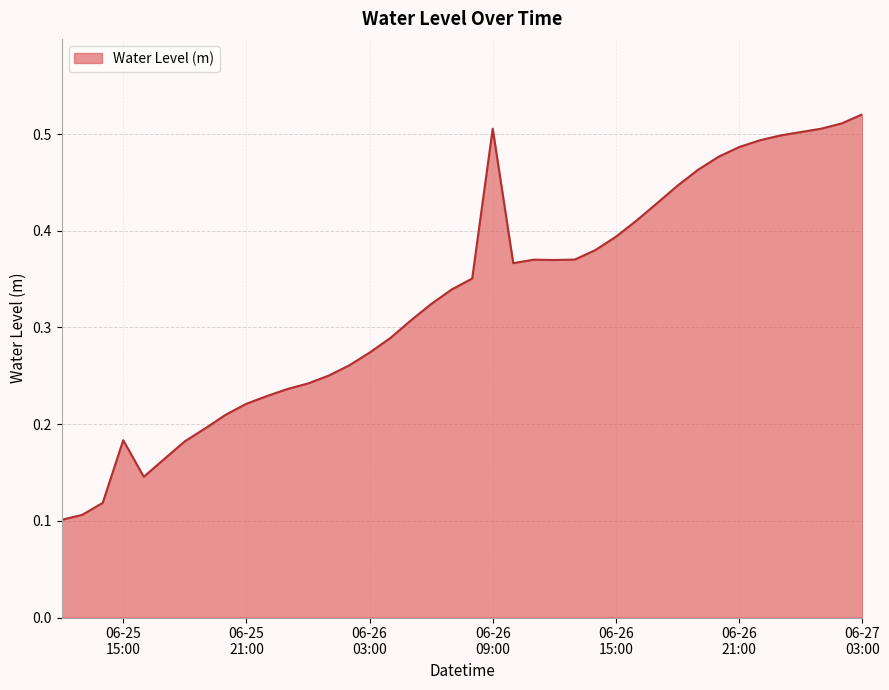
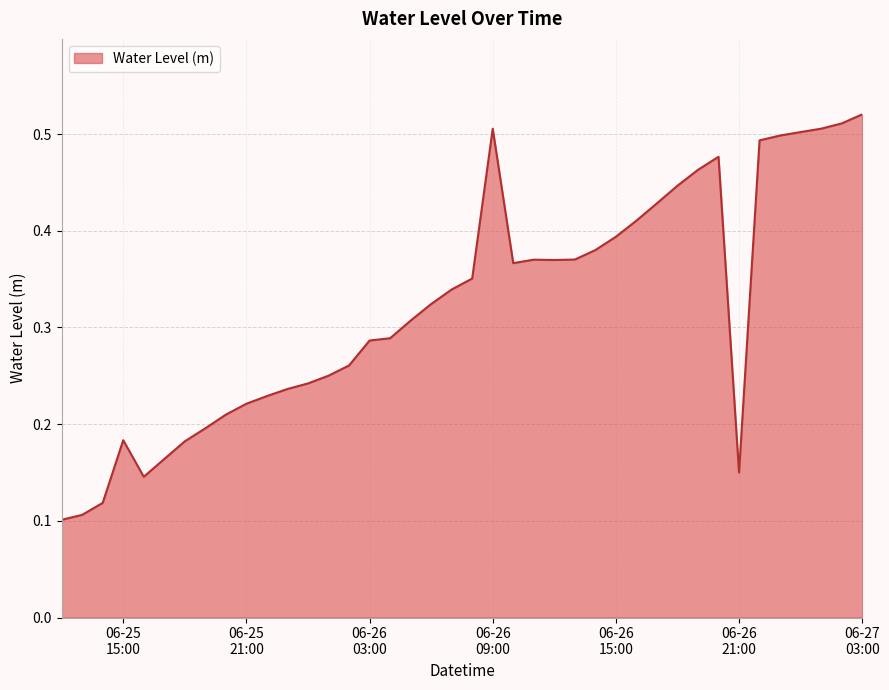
06-26 03:00: 0.27 -> 0.29
06-26 21:00: 0.49 -> 0.15
